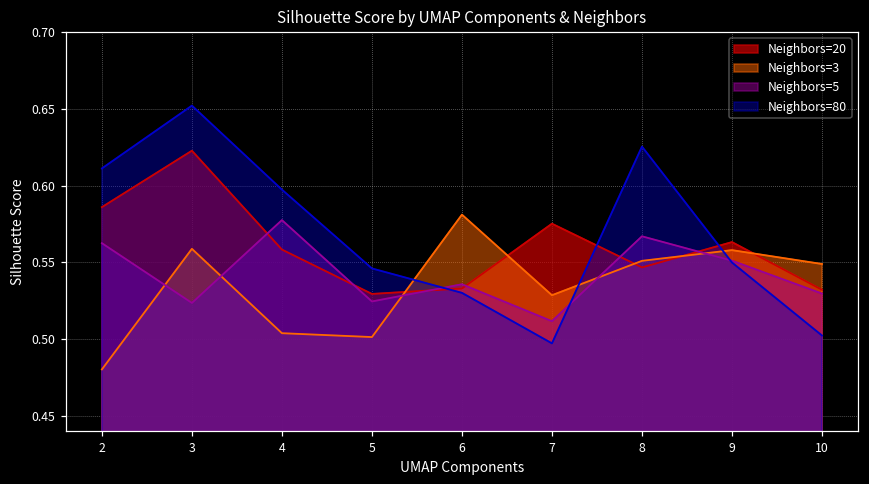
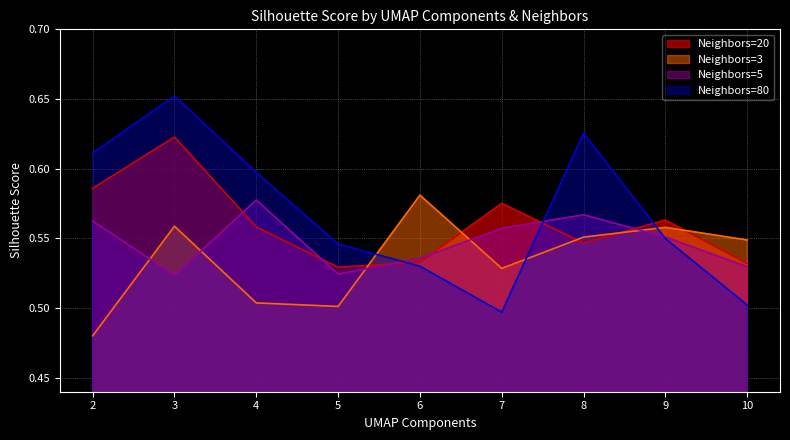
Neighbors=5, 7: 0.512 -> 0.557
